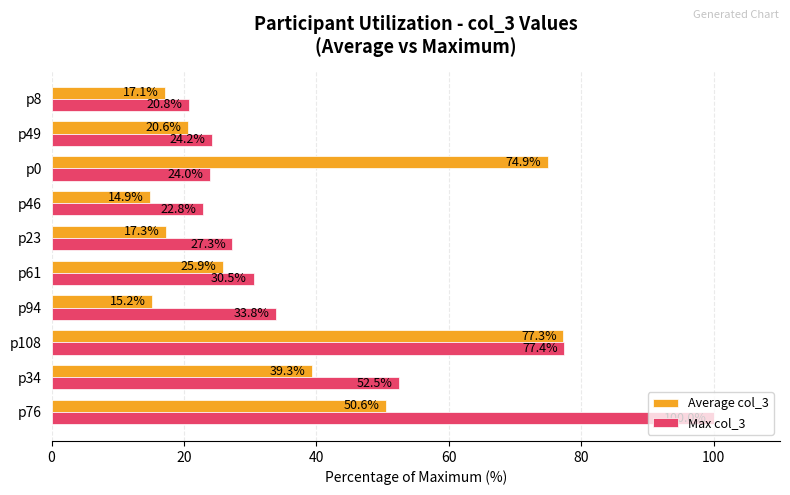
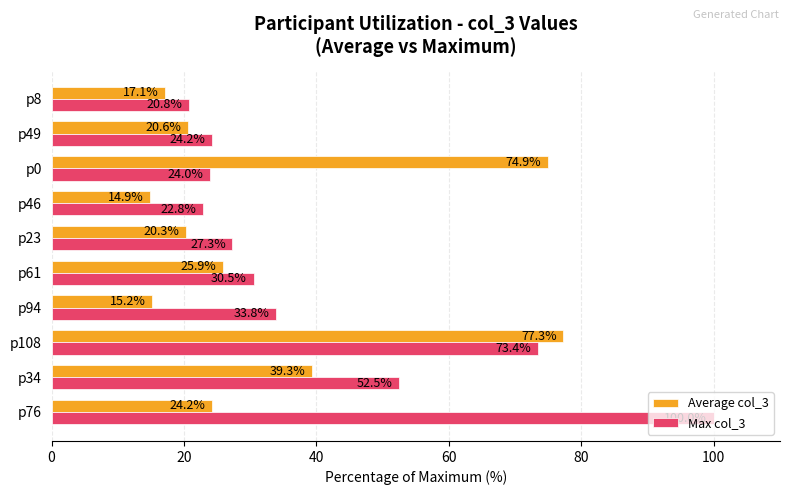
Average col_3, p23: 17.3% -> 20.3%
Max col_3, p108: 77.4% -> 73.4%
Average col_3, p76: 50.6% -> 24.2%
